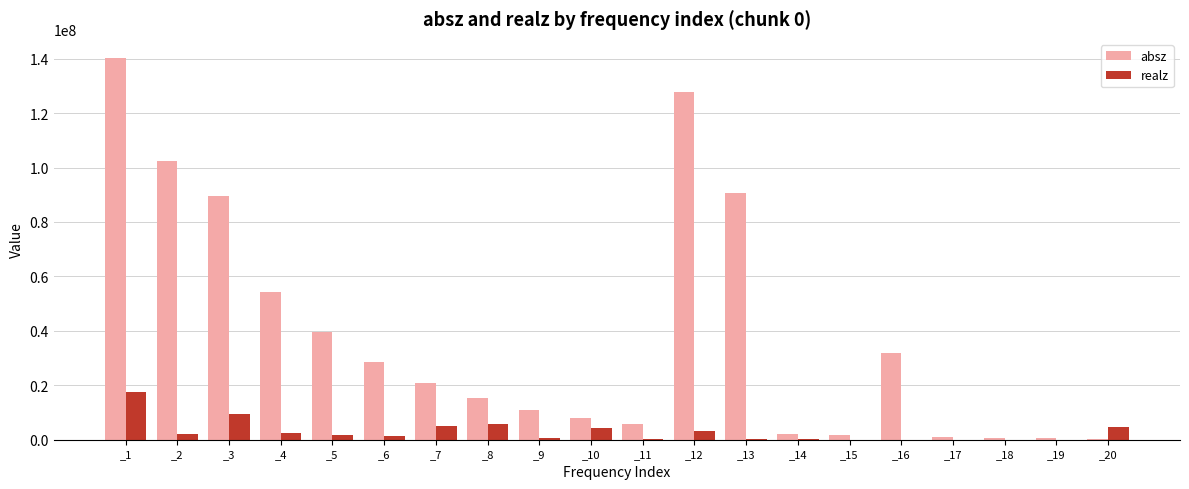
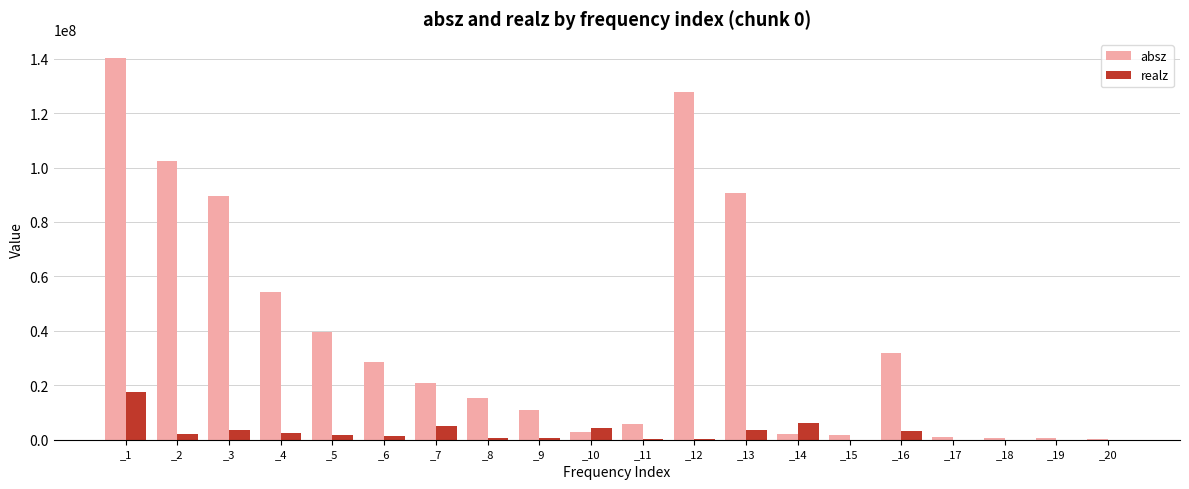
realz, _3: 10000000 -> 4000000
realz, _8: 6000000 -> 1000000
absz, _10: 8000000 -> 3000000
realz, _12: 3000000 -> 0
realz, _13: 0 -> 4000000
realz, _14: 0 -> 6000000
realz, _16: 0 -> 3000000
realz, _20: 5000000 -> 0
